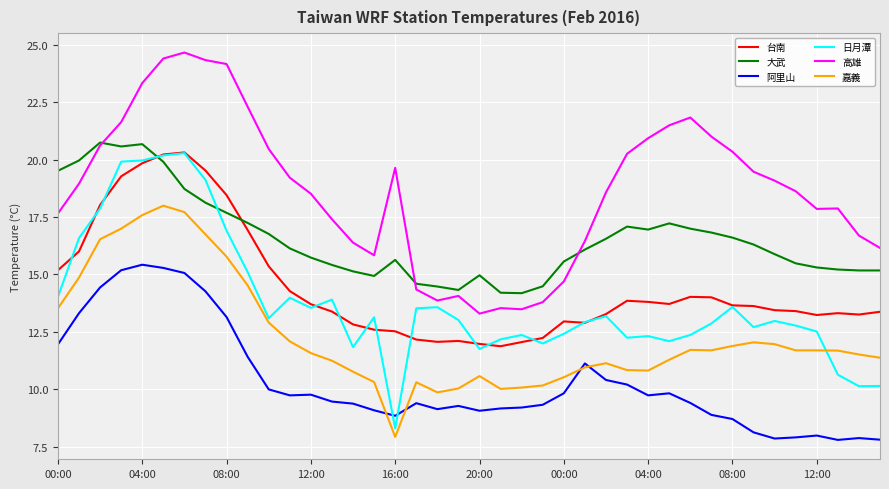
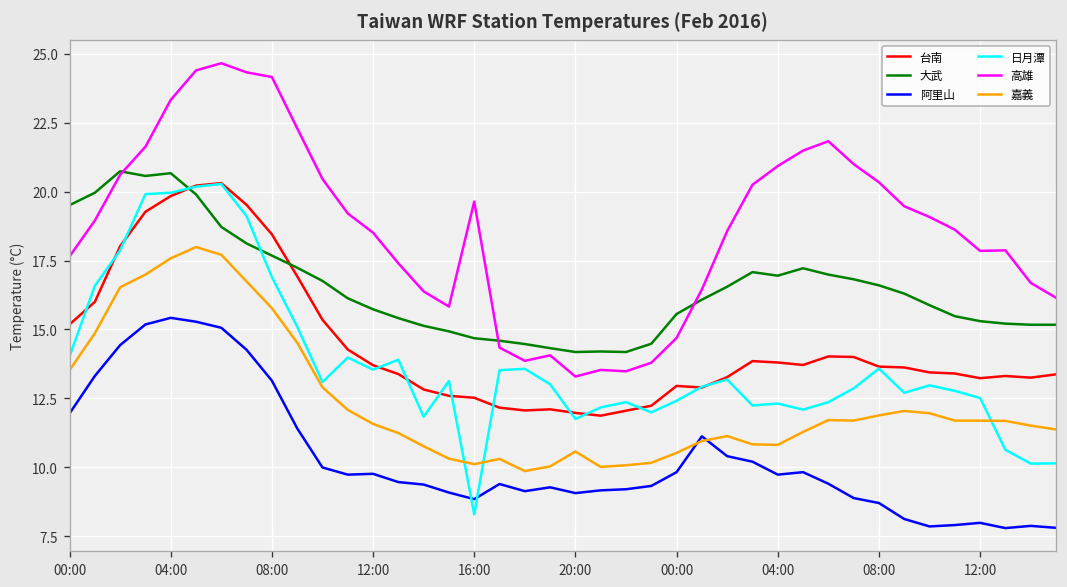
大武, 16:00: 15.6 -> 14.7
嘉義, 16:00: 7.9 -> 10.1
大武, 20:00: 15.0 -> 14.2
